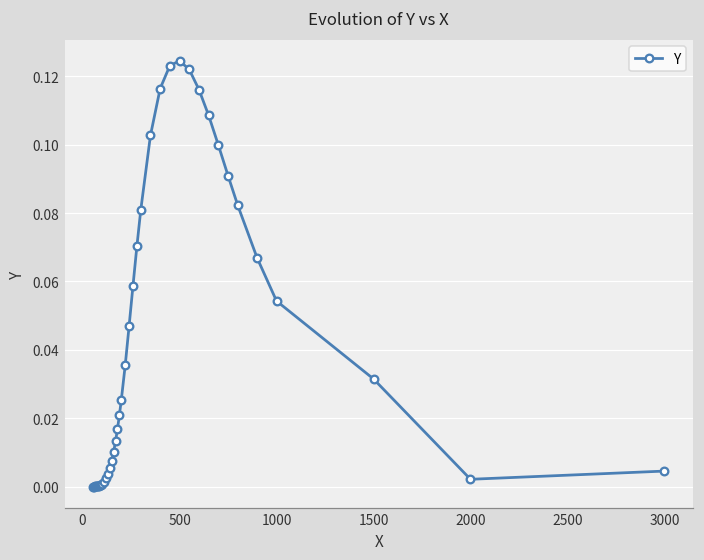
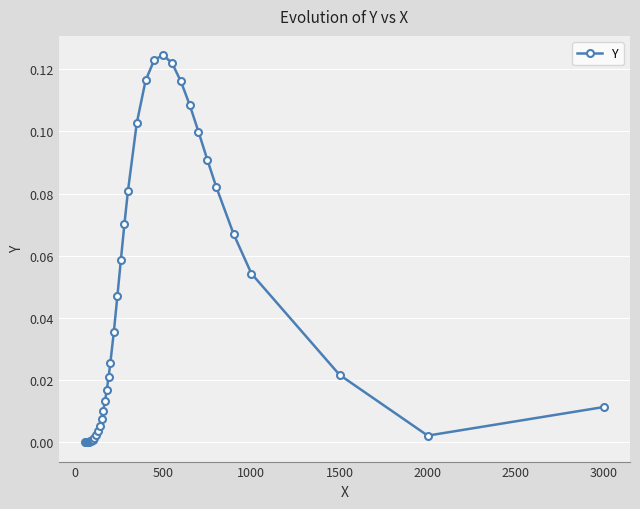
1500: 0.031 -> 0.022
3000: 0.005 -> 0.011
